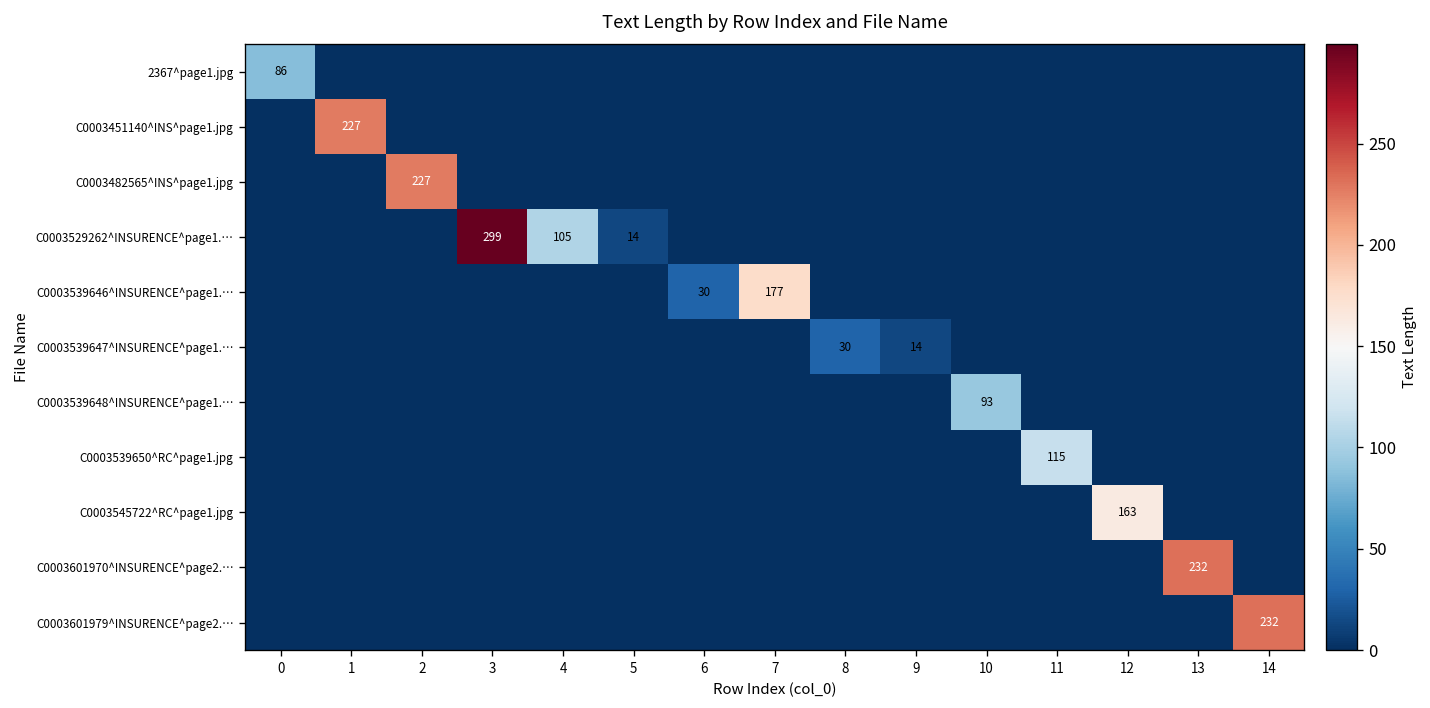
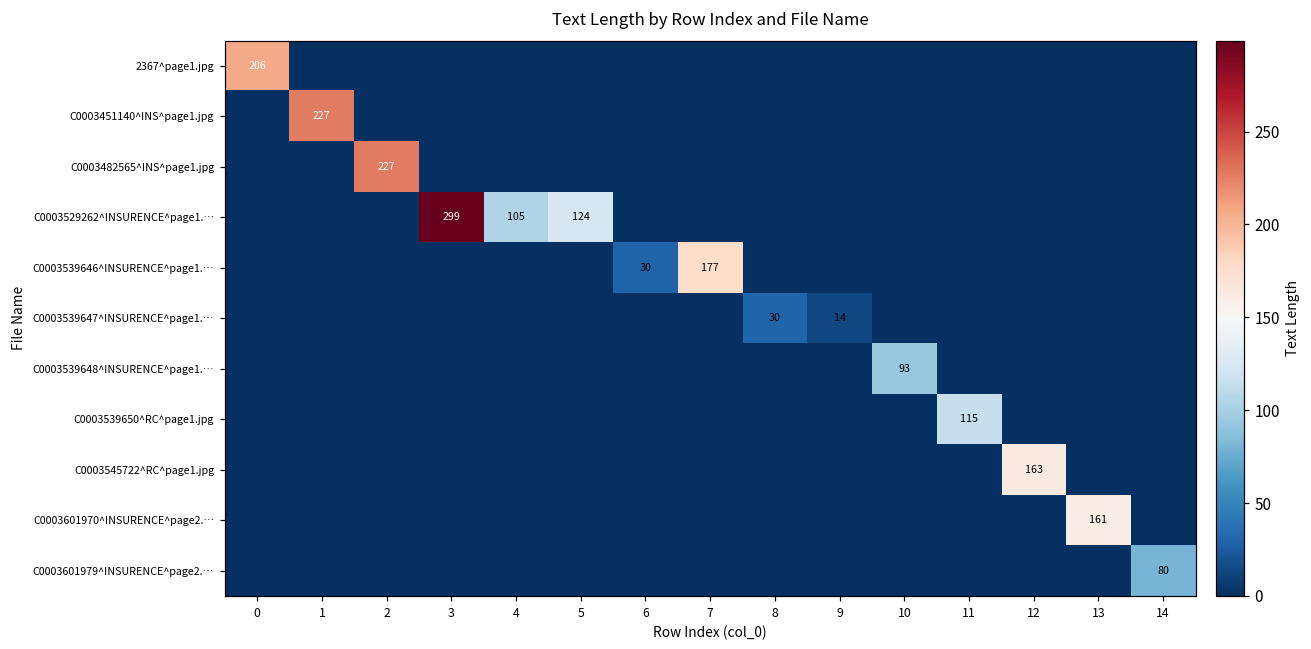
2367^page1.jpg, 0: 86 -> 206
C0003529262^INSURENCE^page1.…, 5: 14 -> 124
C0003601970^INSURENCE^page2.…, 13: 232 -> 161
C0003601979^INSURENCE^page2.…, 14: 232 -> 80
